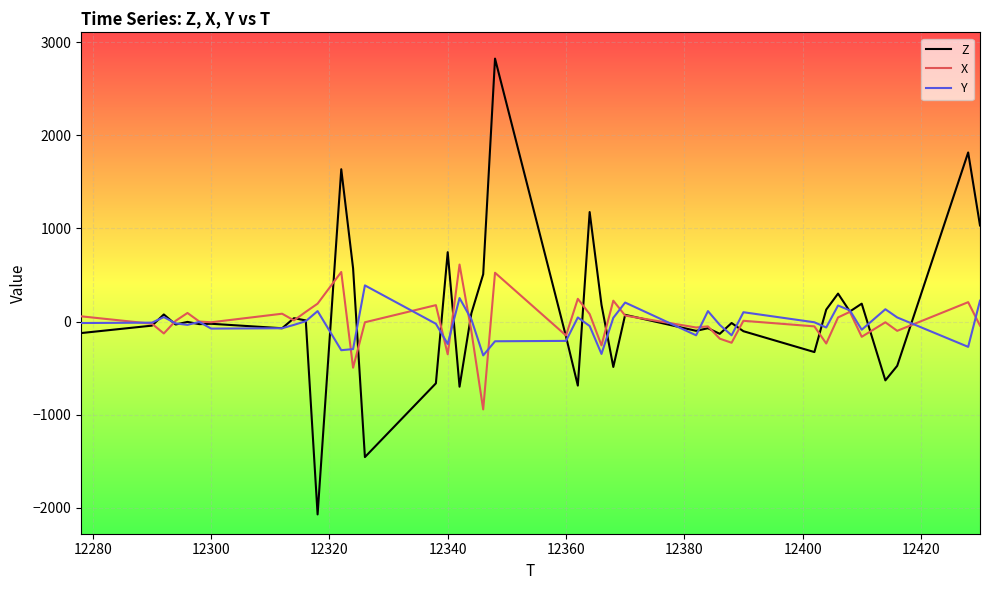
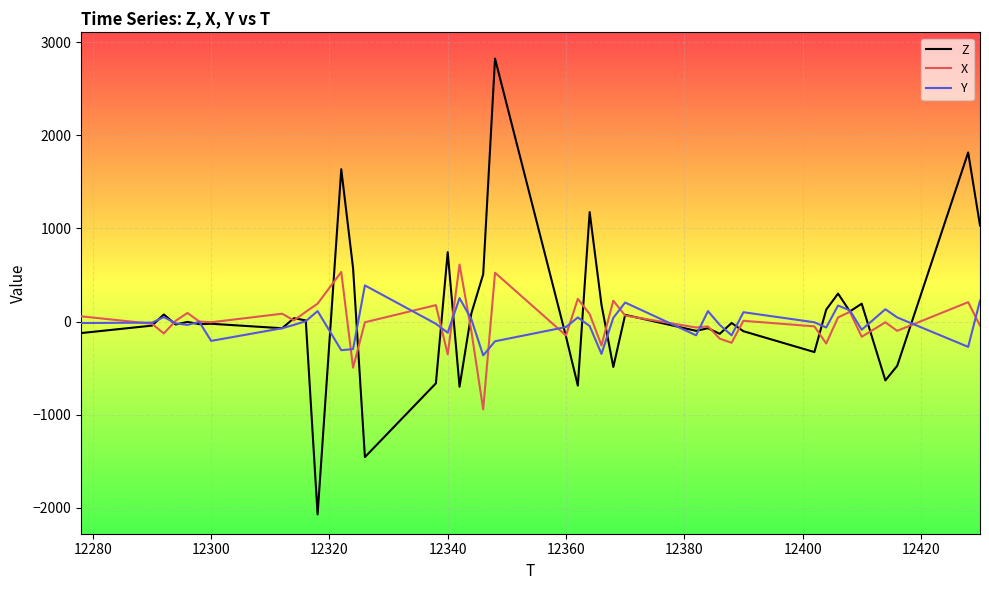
Y, 12300: -100 -> -200
Y, 12340: -200 -> -100
Y, 12360: -200 -> -100
